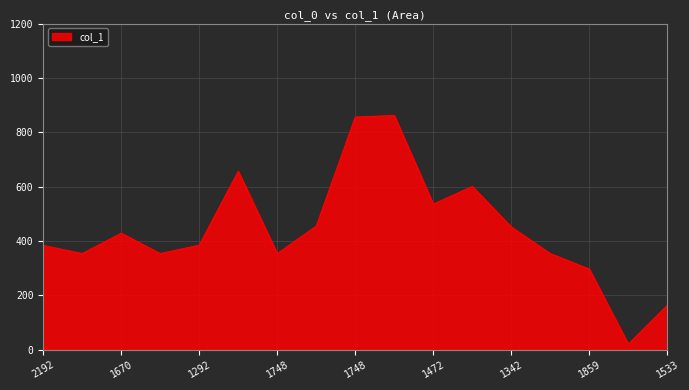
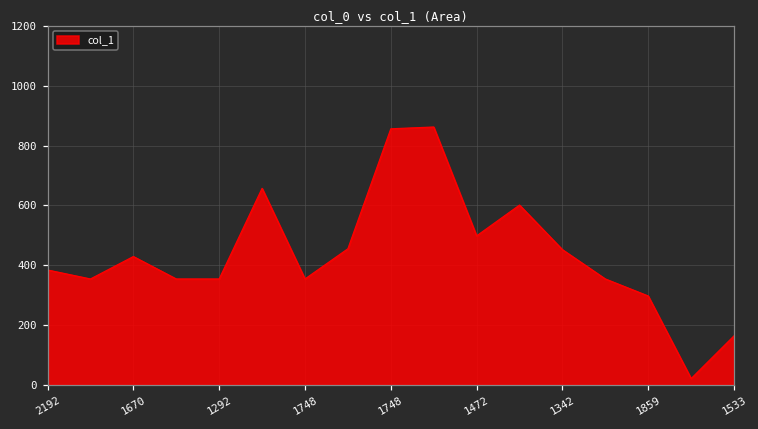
1292: 390 -> 350
1472: 540 -> 500
